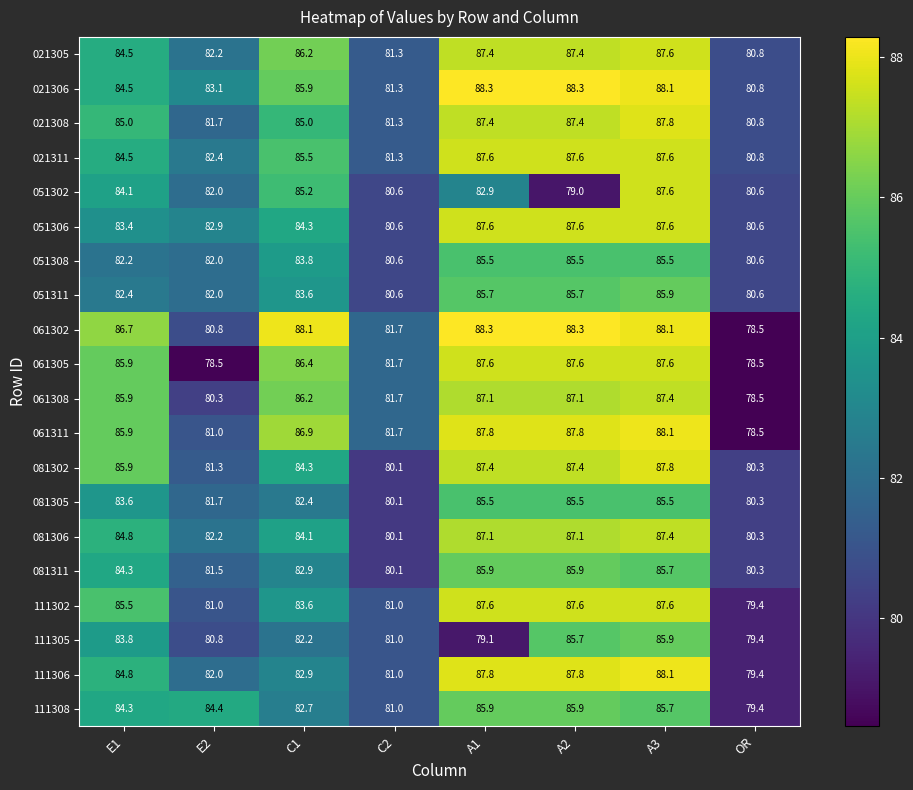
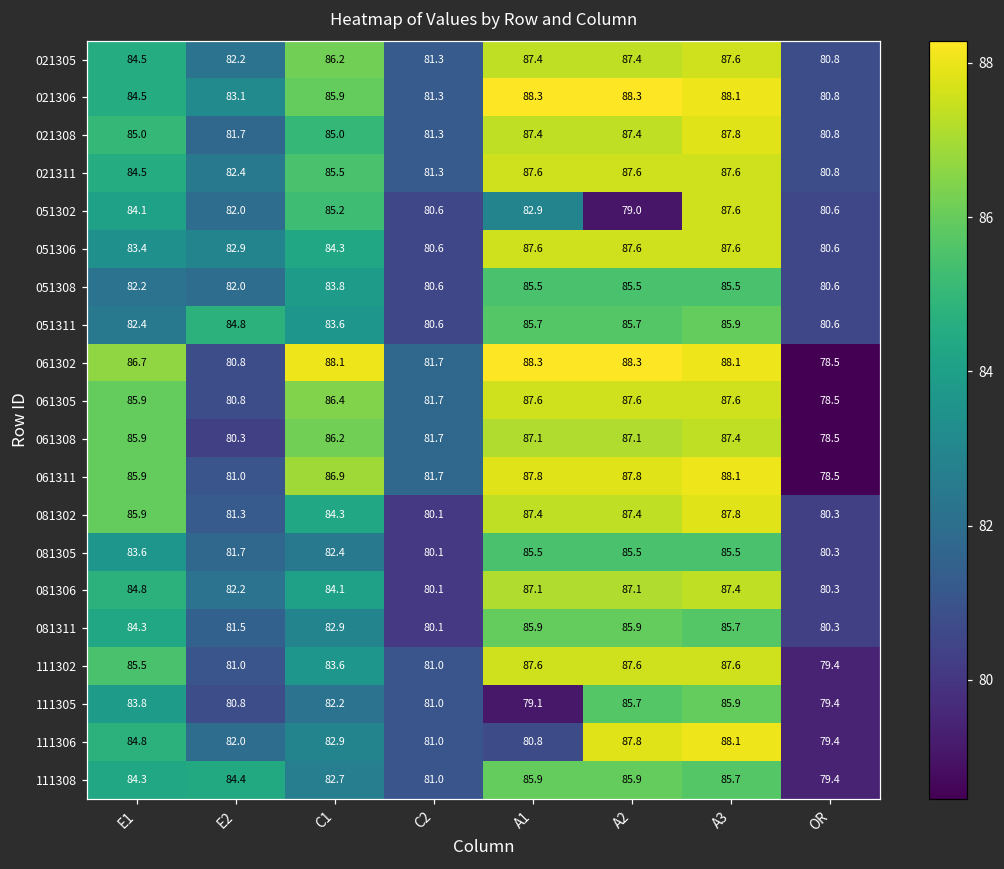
051311, E2: 82.0 -> 84.8
061305, E2: 78.5 -> 80.8
111306, A1: 87.8 -> 80.8
